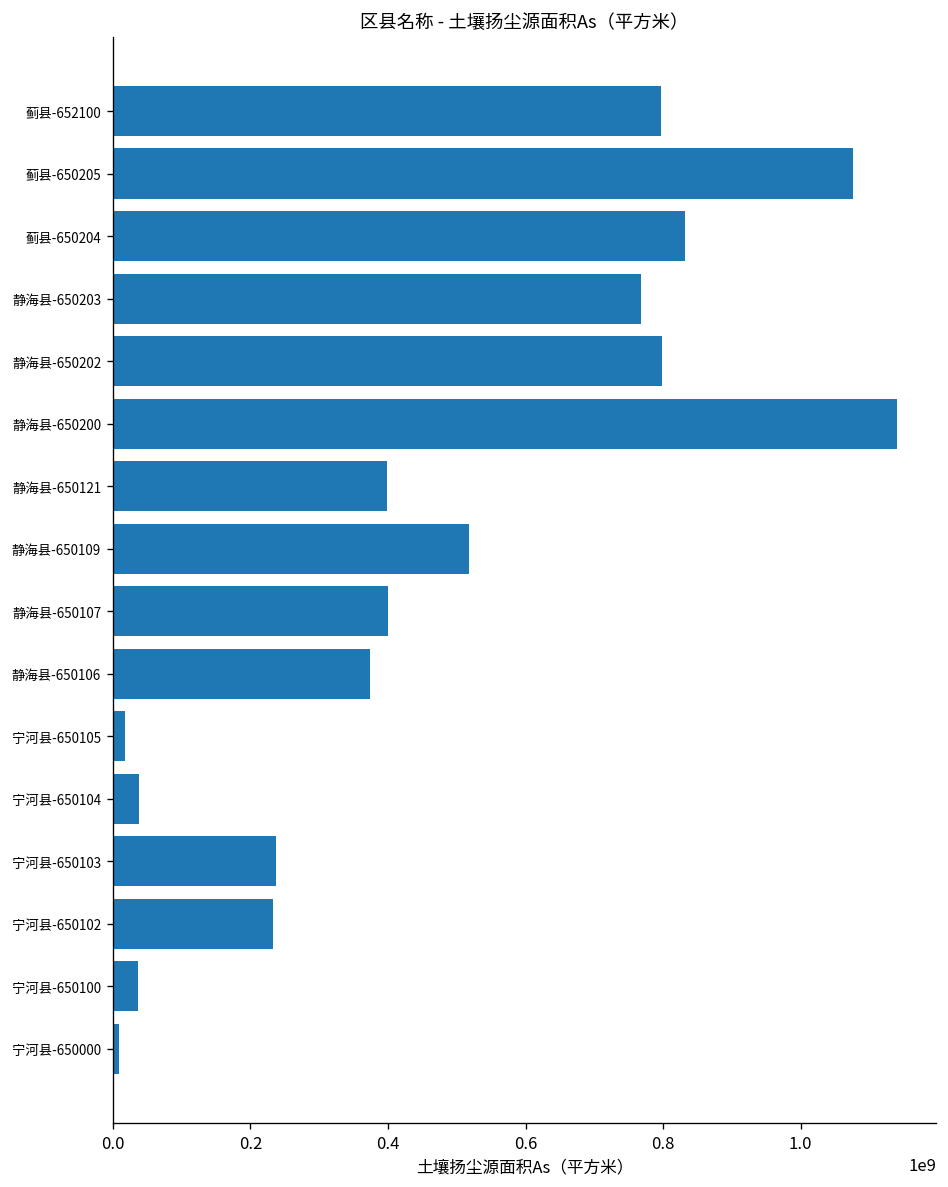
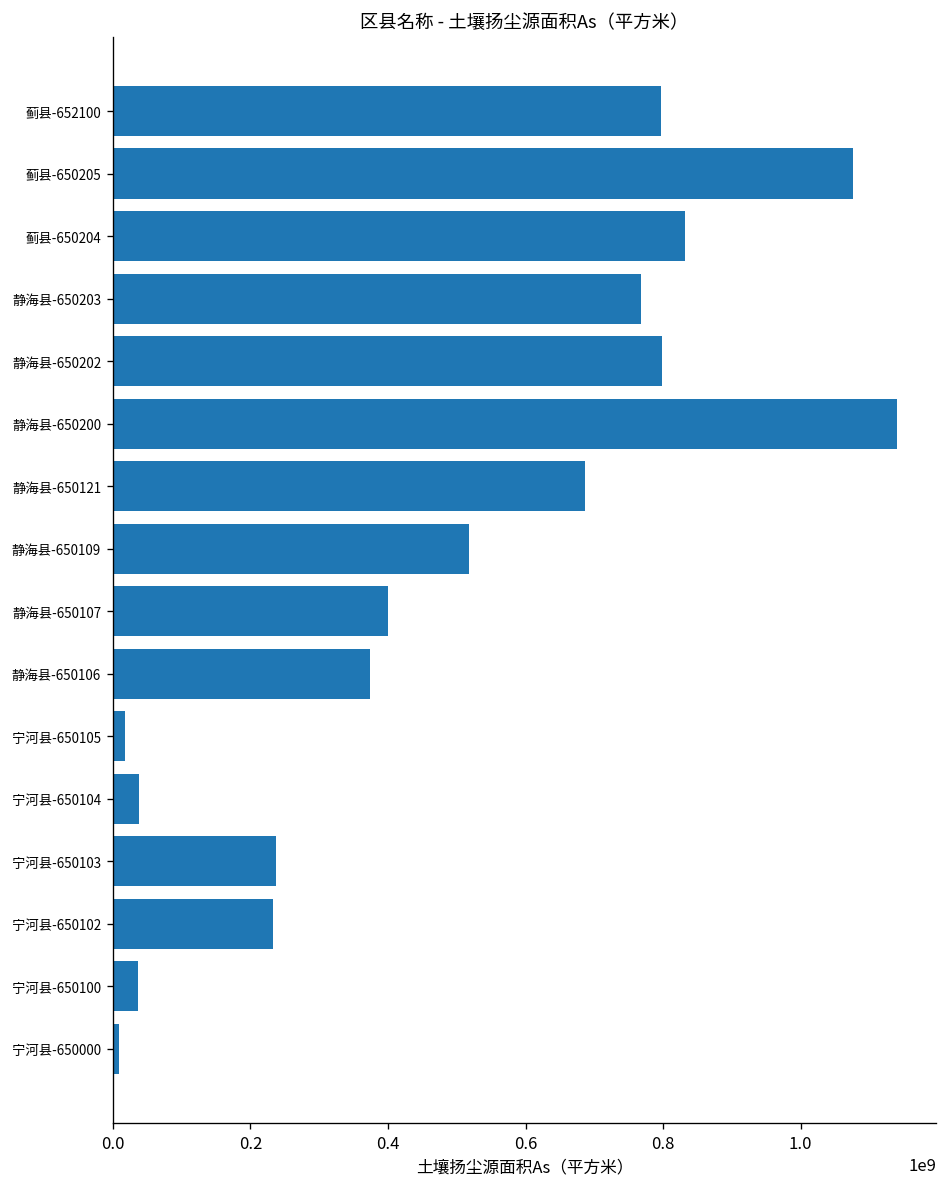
静海县-650121: 400000000 -> 690000000
